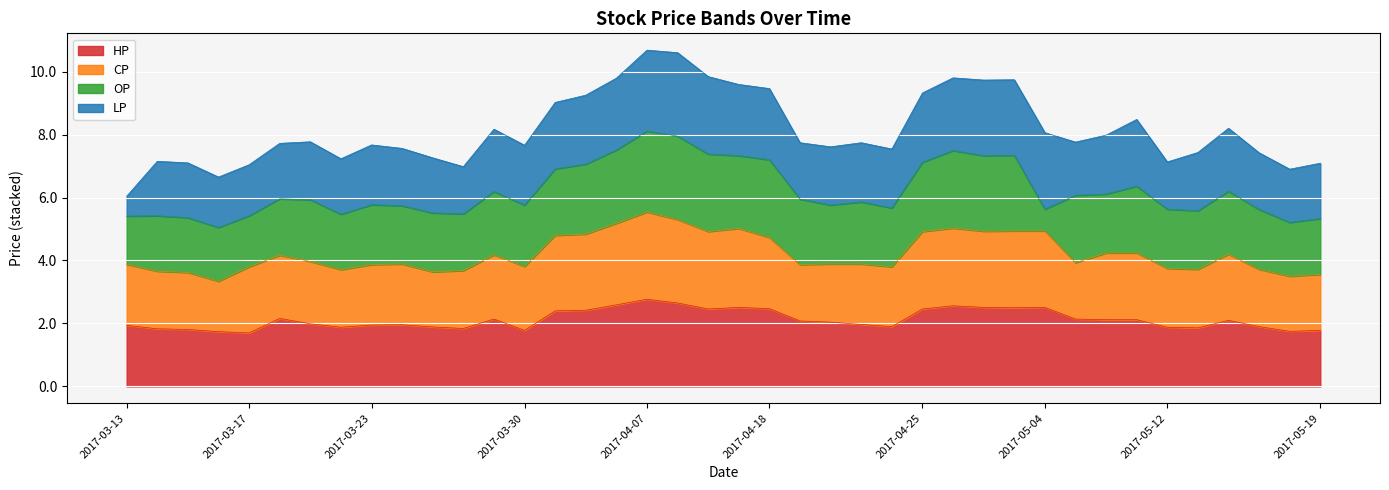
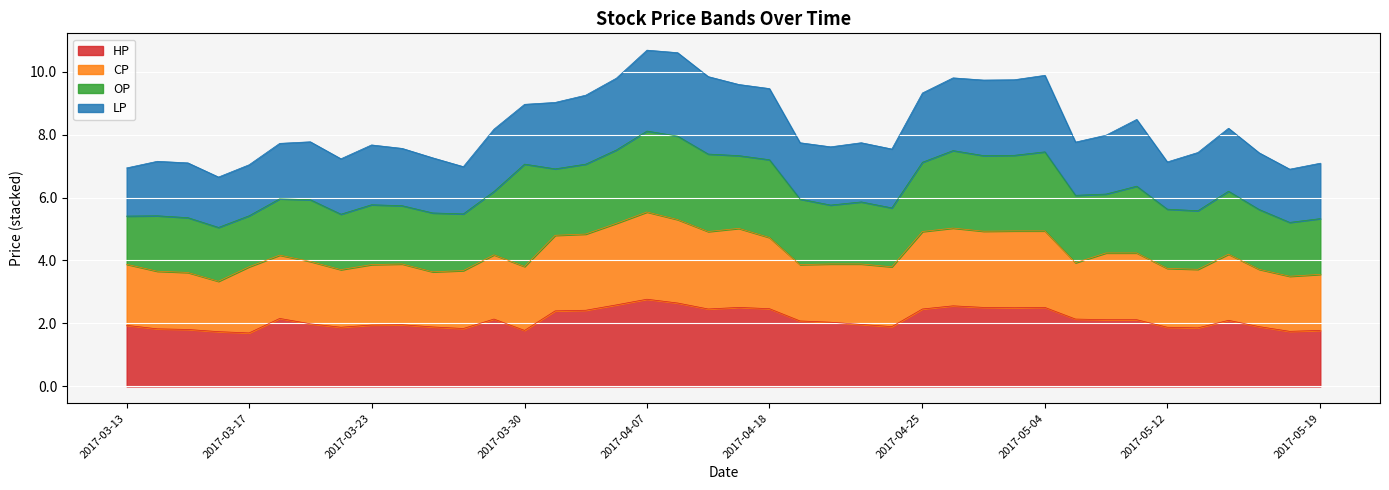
LP, 2017-03-13: 0.6 -> 1.5
OP, 2017-03-30: 2.0 -> 3.3
OP, 2017-05-04: 0.7 -> 2.5
